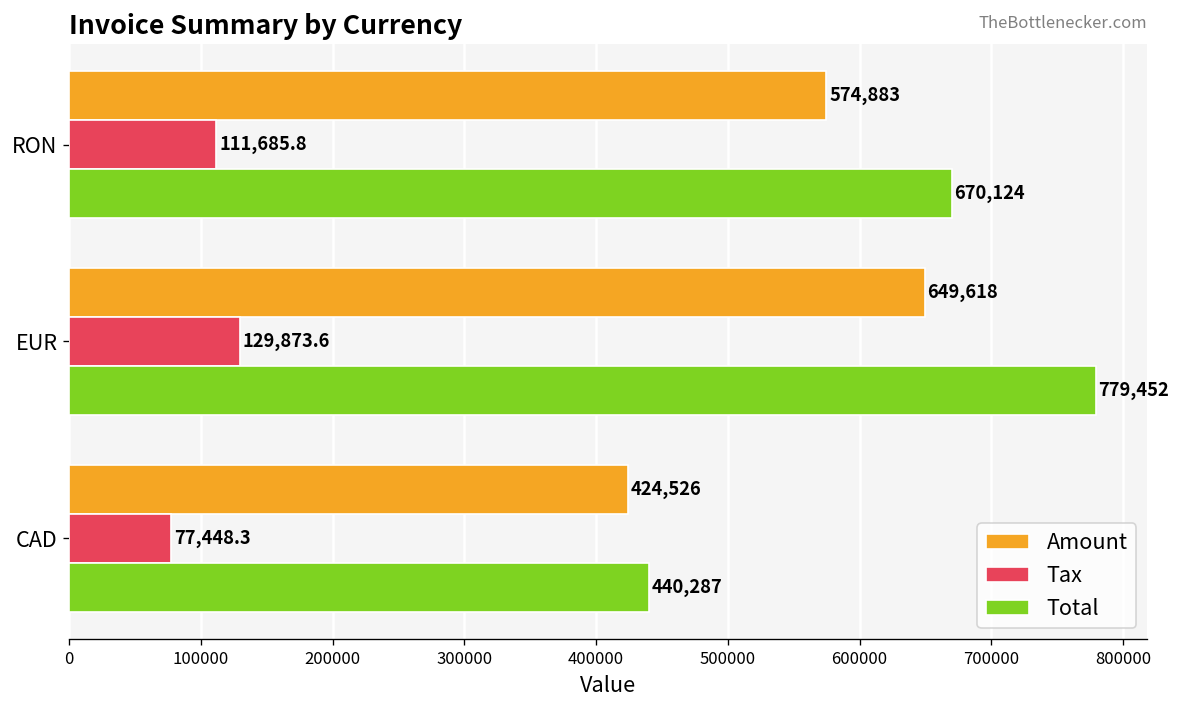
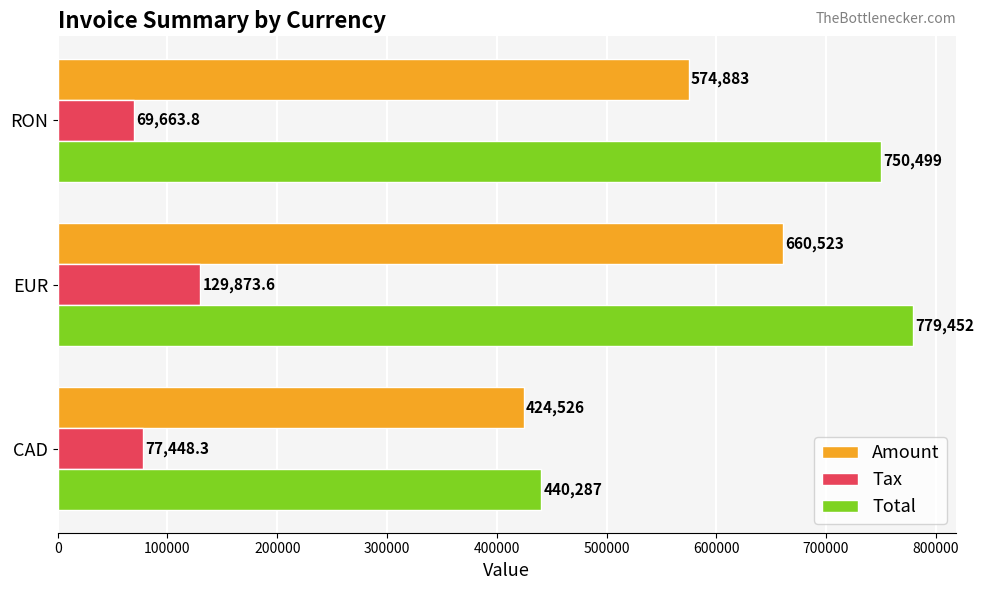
Tax, RON: 111,685.8 -> 69,663.8
Total, RON: 670,124 -> 750,499
Amount, EUR: 649,618 -> 660,523
